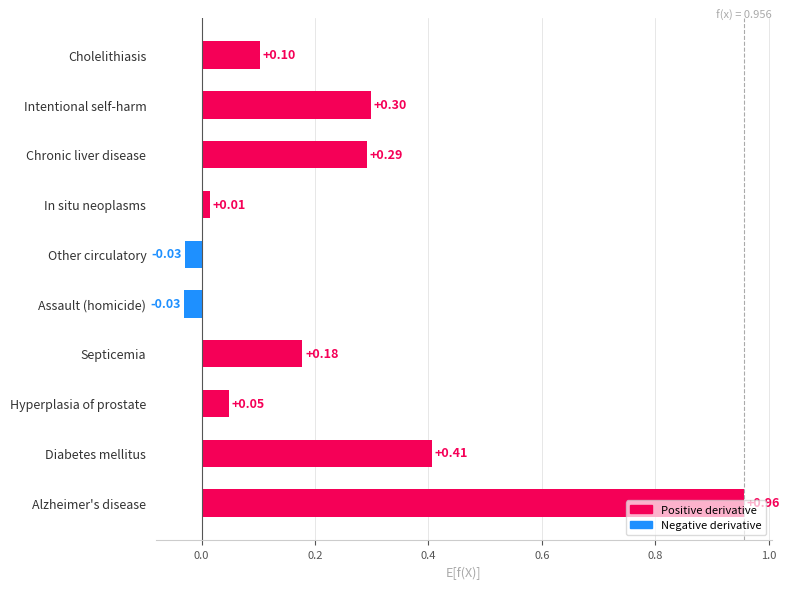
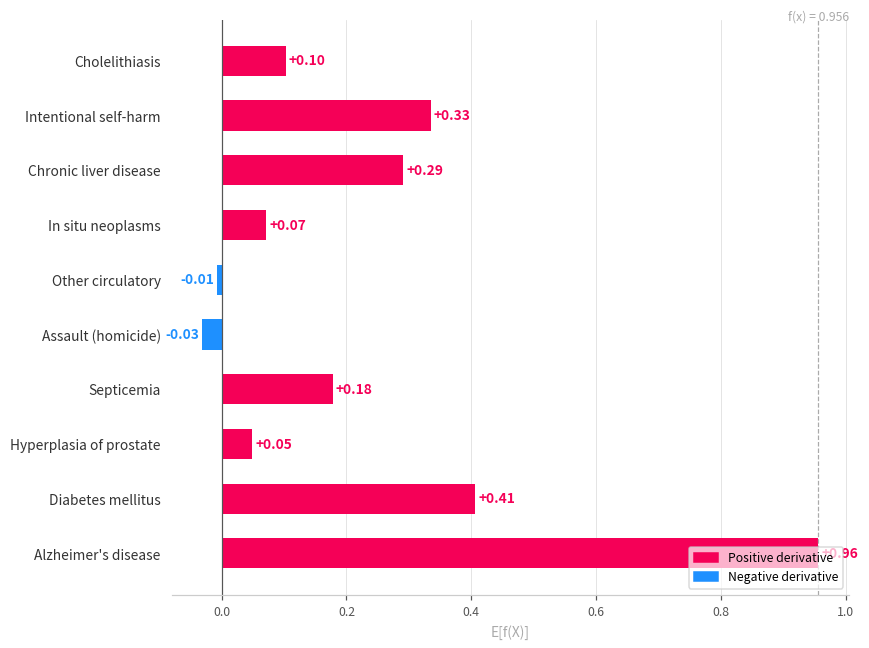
Intentional self-harm: +0.30 -> +0.33
In situ neoplasms: +0.01 -> +0.07
Other circulatory: -0.03 -> -0.01
